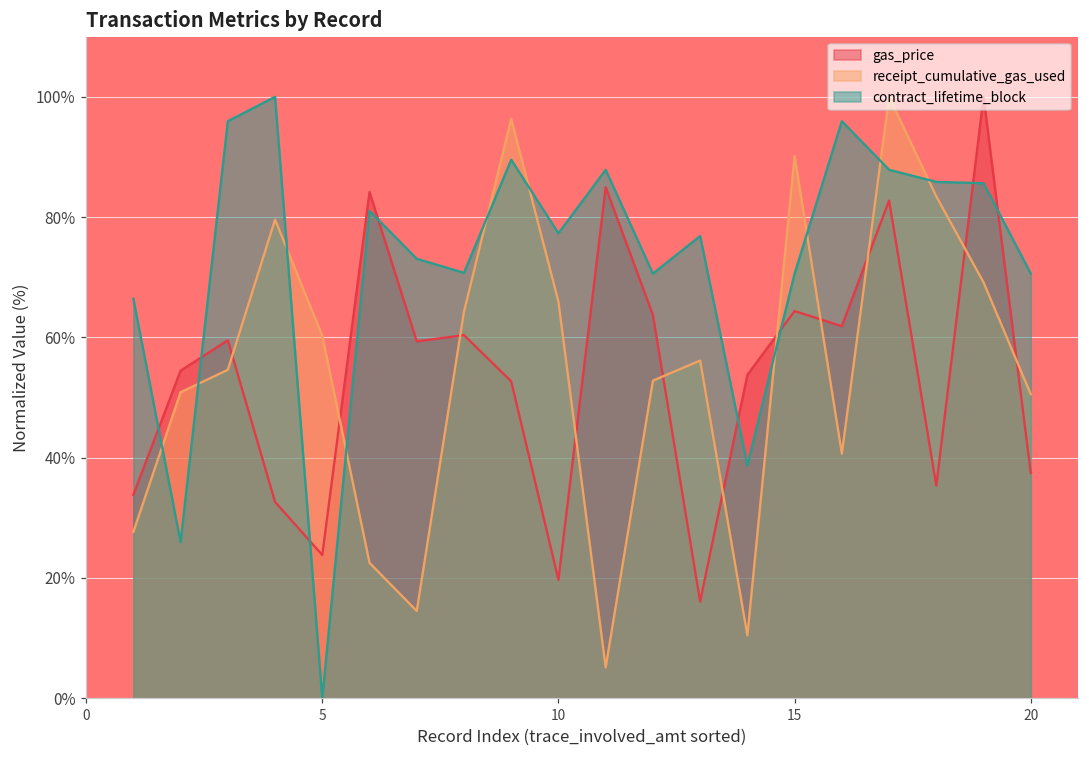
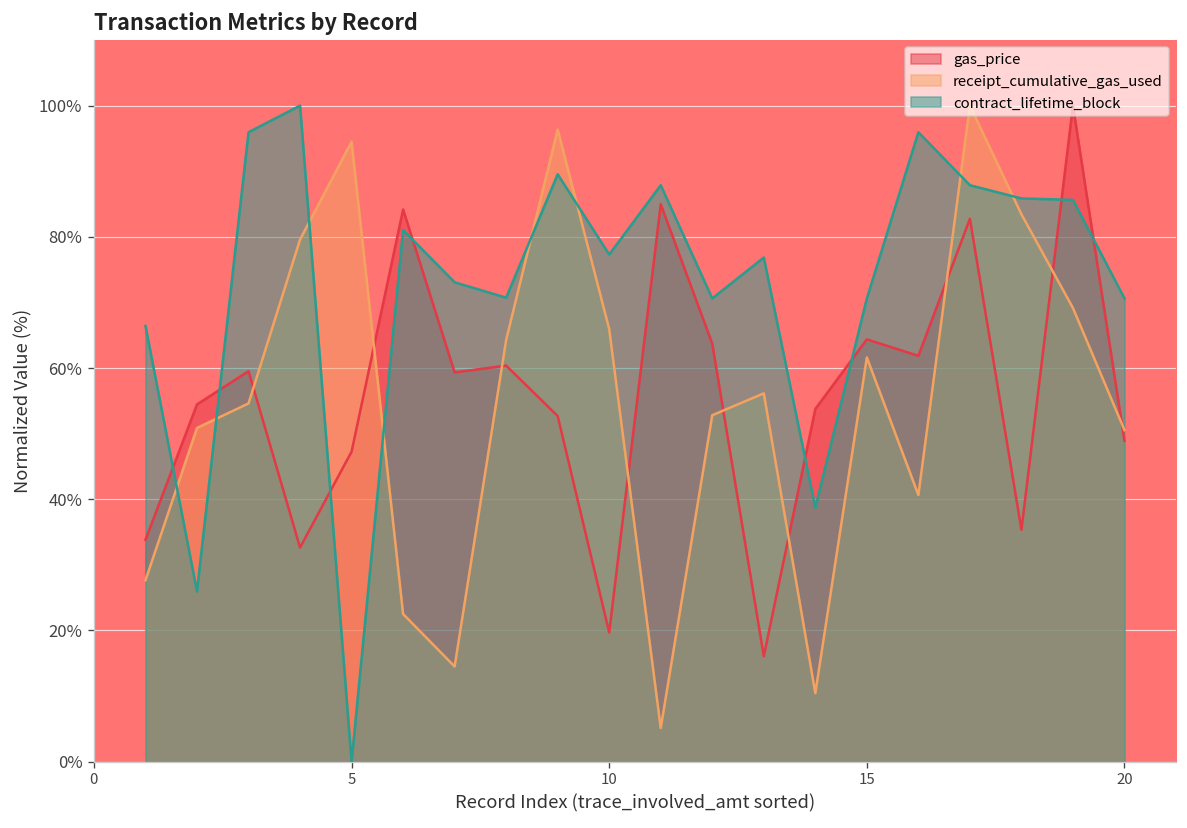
gas_price, 5: 24% -> 47%
receipt_cumulative_gas_used, 5: 60% -> 95%
receipt_cumulative_gas_used, 15: 90% -> 62%
gas_price, 20: 37% -> 49%
